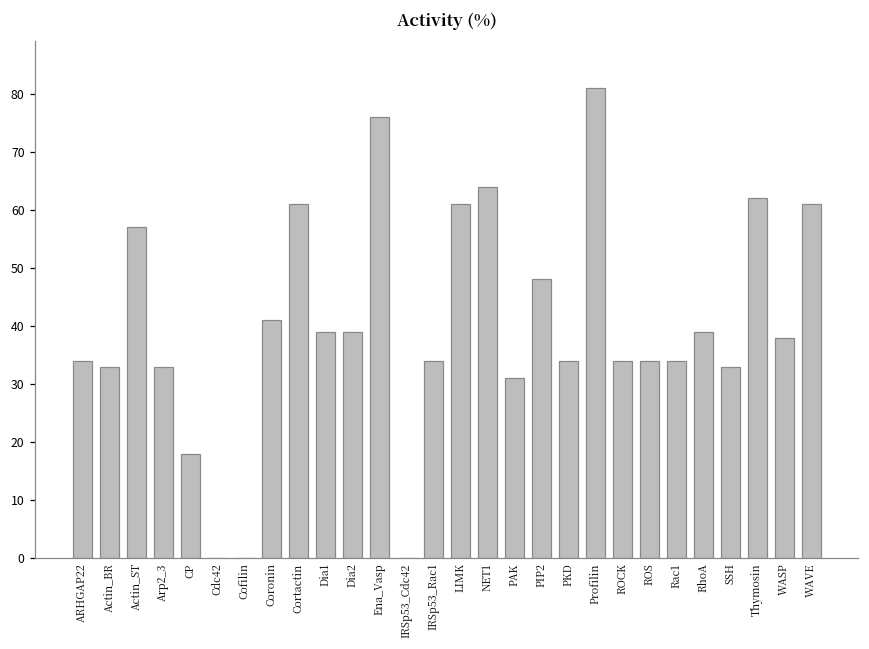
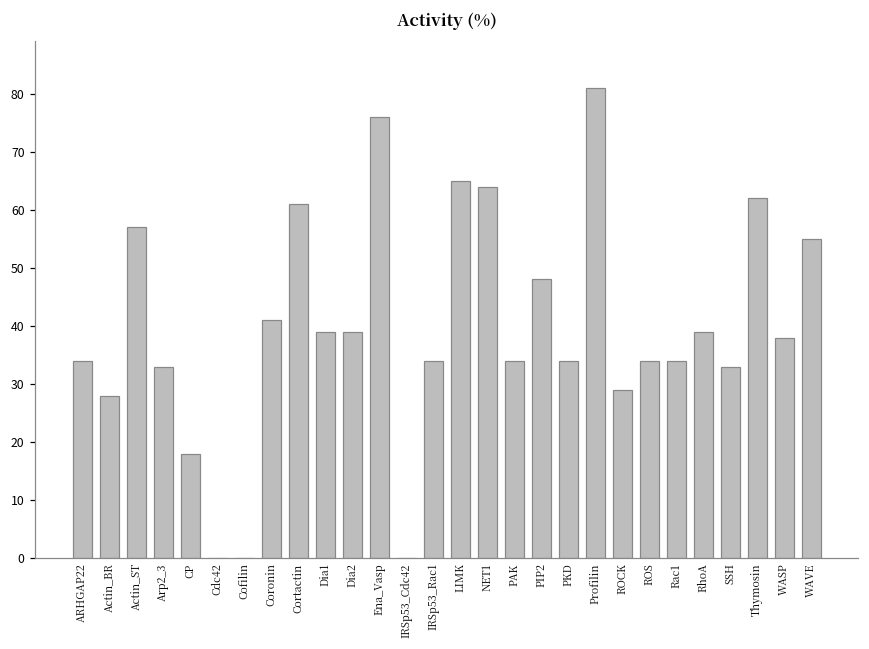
Actin_BR: 33 -> 28
LIMK: 61 -> 65
PAK: 31 -> 34
ROCK: 34 -> 29
WAVE: 61 -> 55
